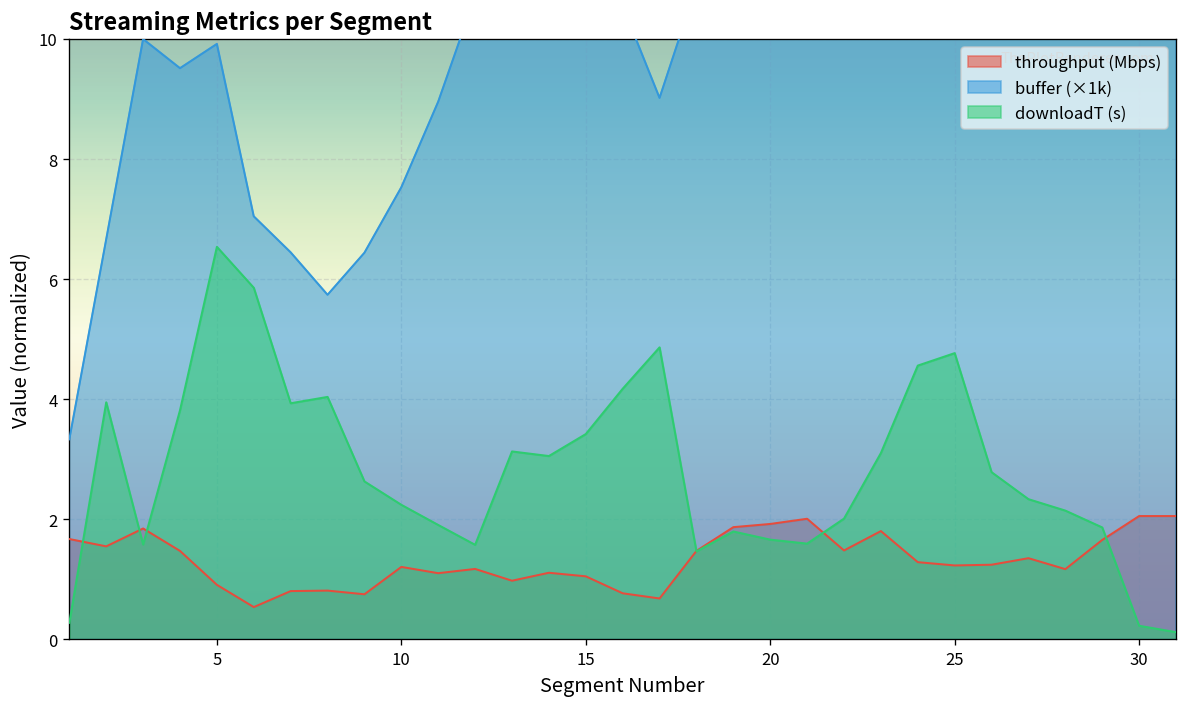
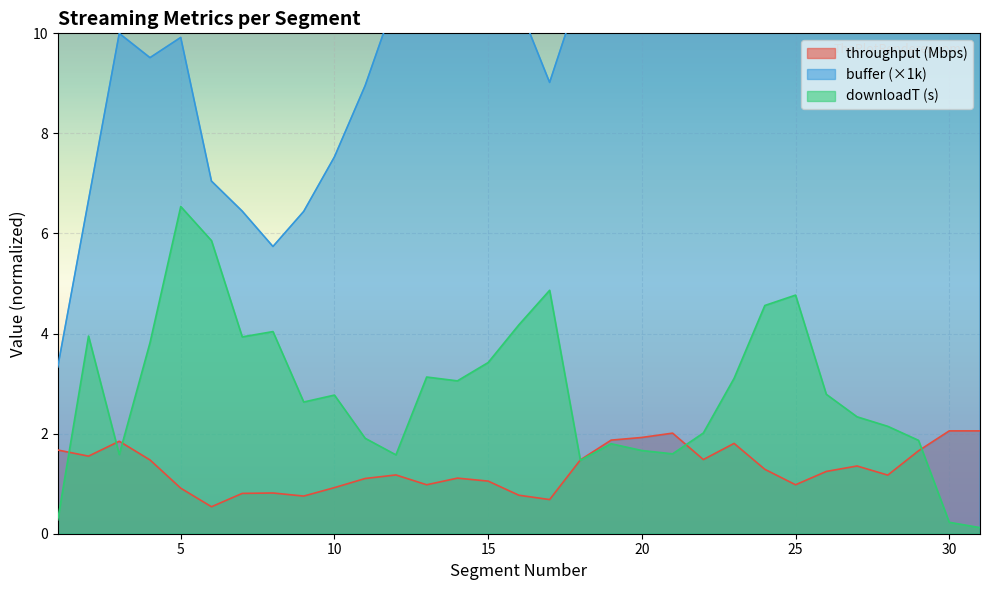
throughput (Mbps), 10: 1.2 -> 0.9
downloadT (s), 10: 2.2 -> 2.8
throughput (Mbps), 25: 1.2 -> 1.0
